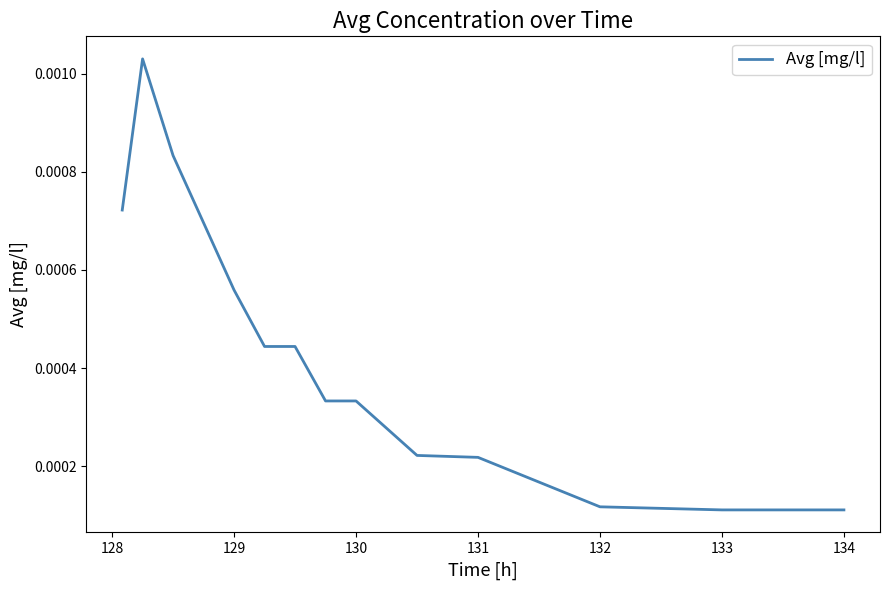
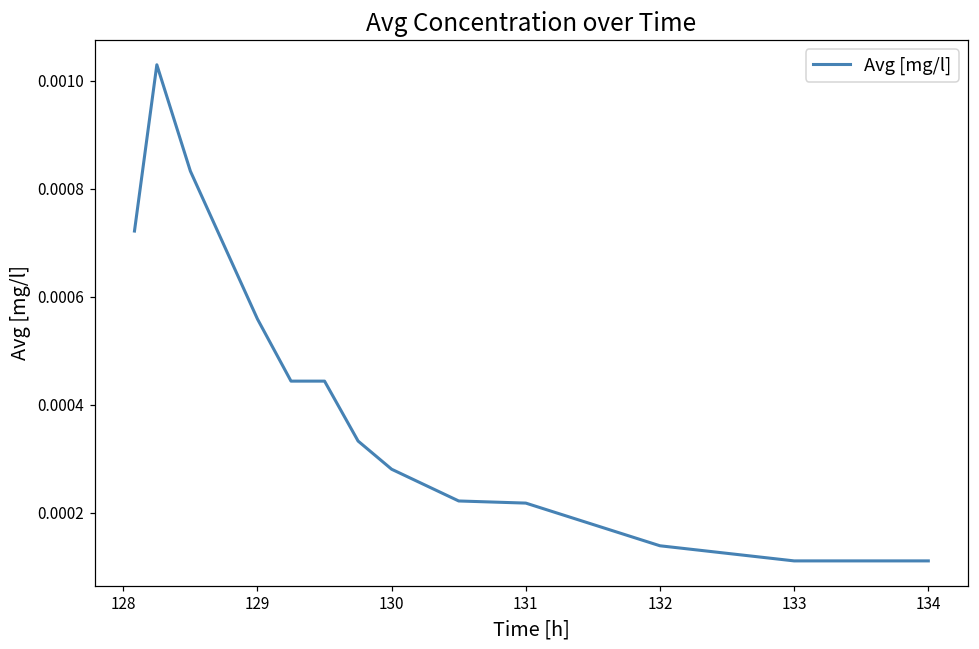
130: 0.00033 -> 0.00028
132: 0.00012 -> 0.00014
